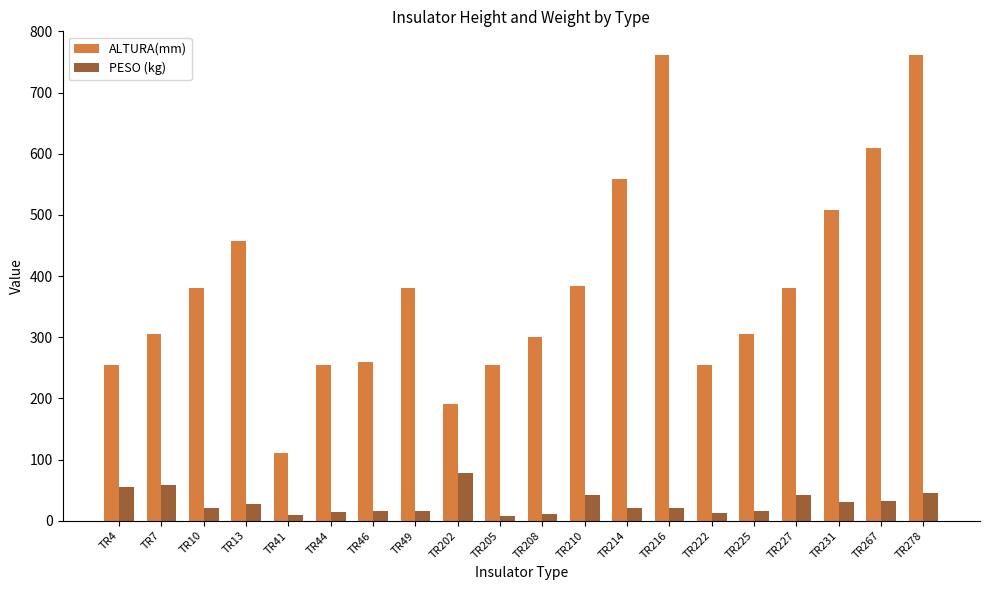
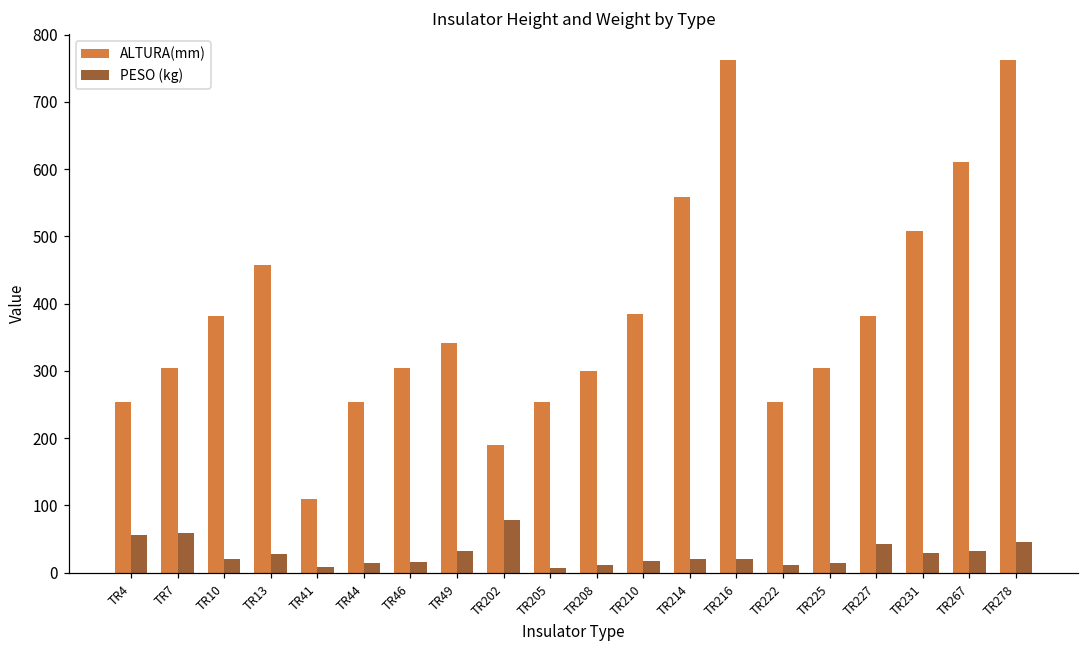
ALTURA(mm), TR46: 260 -> 310
ALTURA(mm), TR49: 380 -> 340
PESO (kg), TR49: 20 -> 30
PESO (kg), TR210: 40 -> 20
